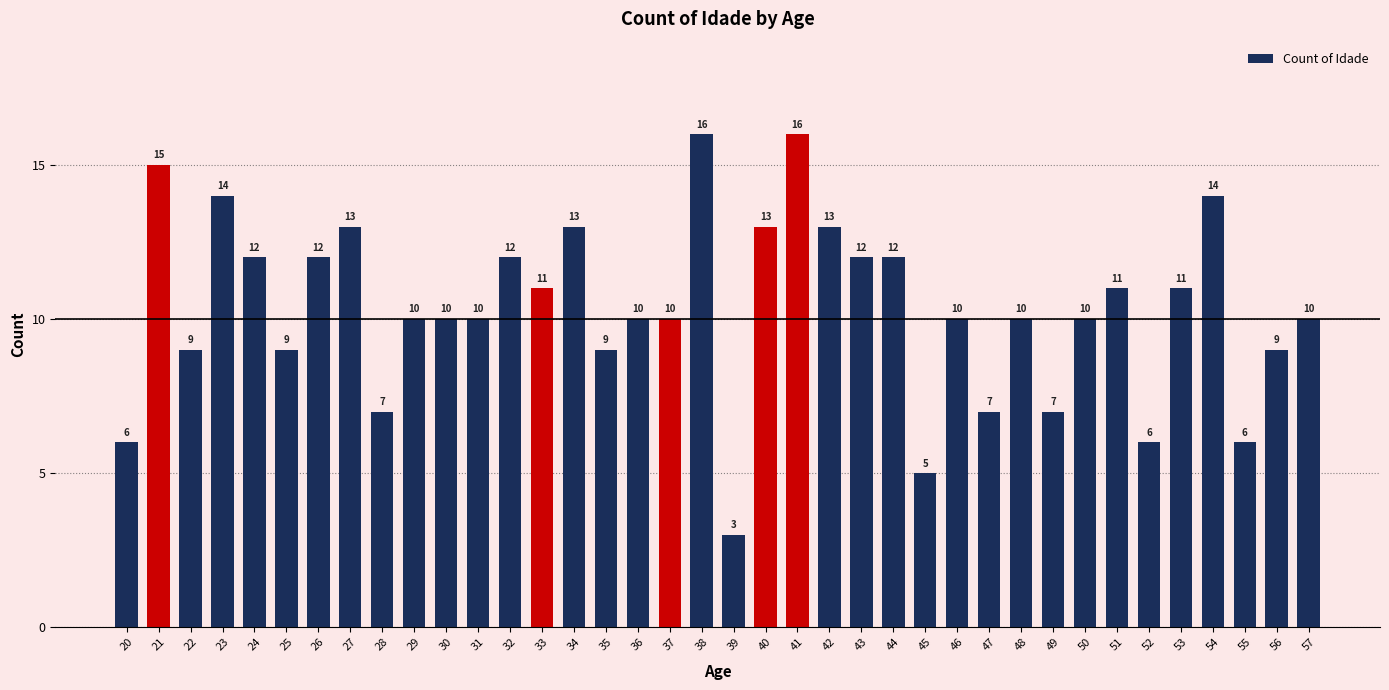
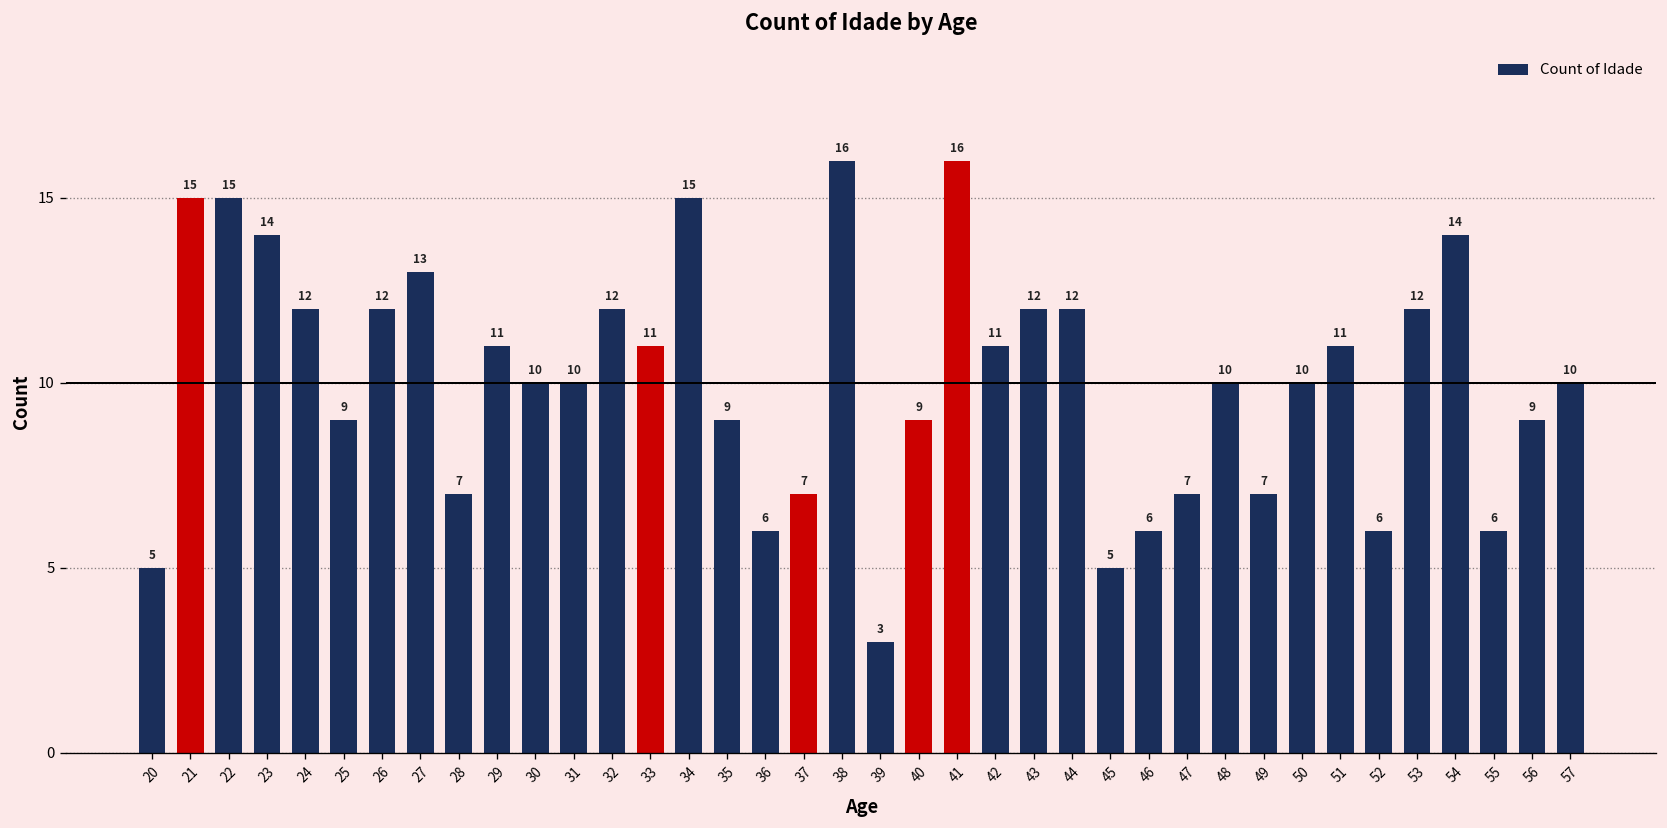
20: 6 -> 5
22: 9 -> 15
29: 10 -> 11
34: 13 -> 15
36: 10 -> 6
37: 10 -> 7
40: 13 -> 9
42: 13 -> 11
46: 10 -> 6
53: 11 -> 12
